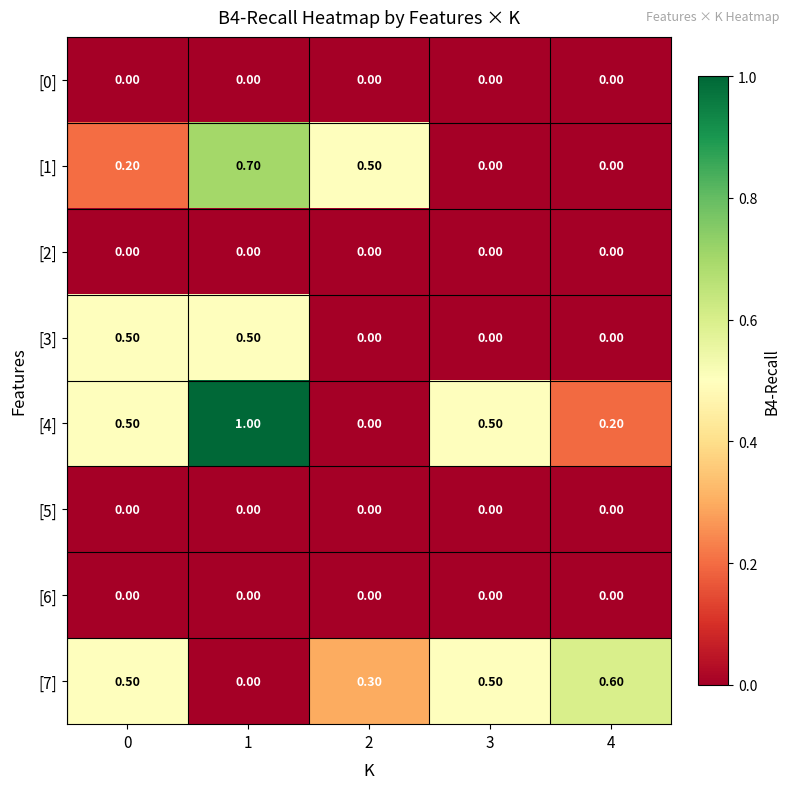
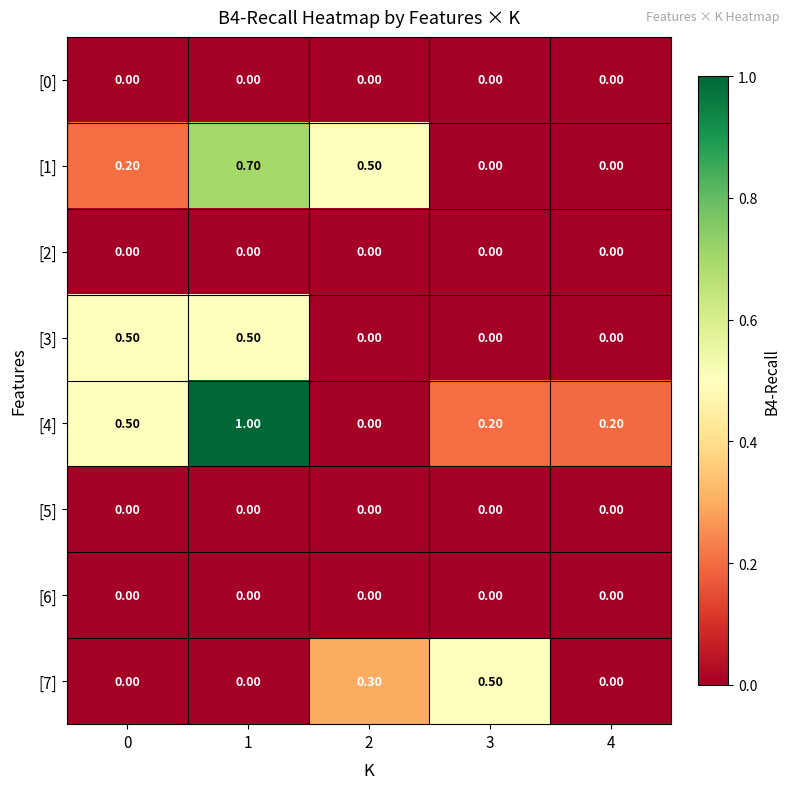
[4], 3: 0.50 -> 0.20
[7], 0: 0.50 -> 0.00
[7], 4: 0.60 -> 0.00
